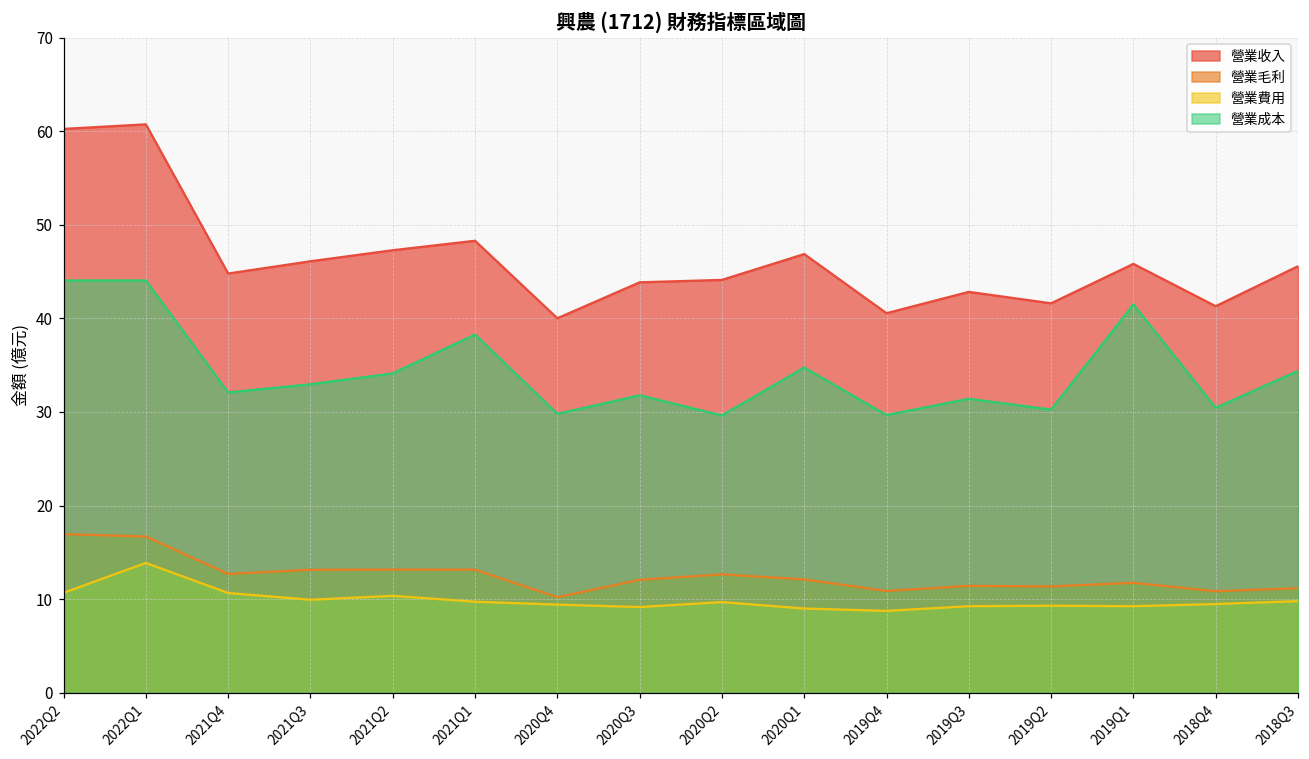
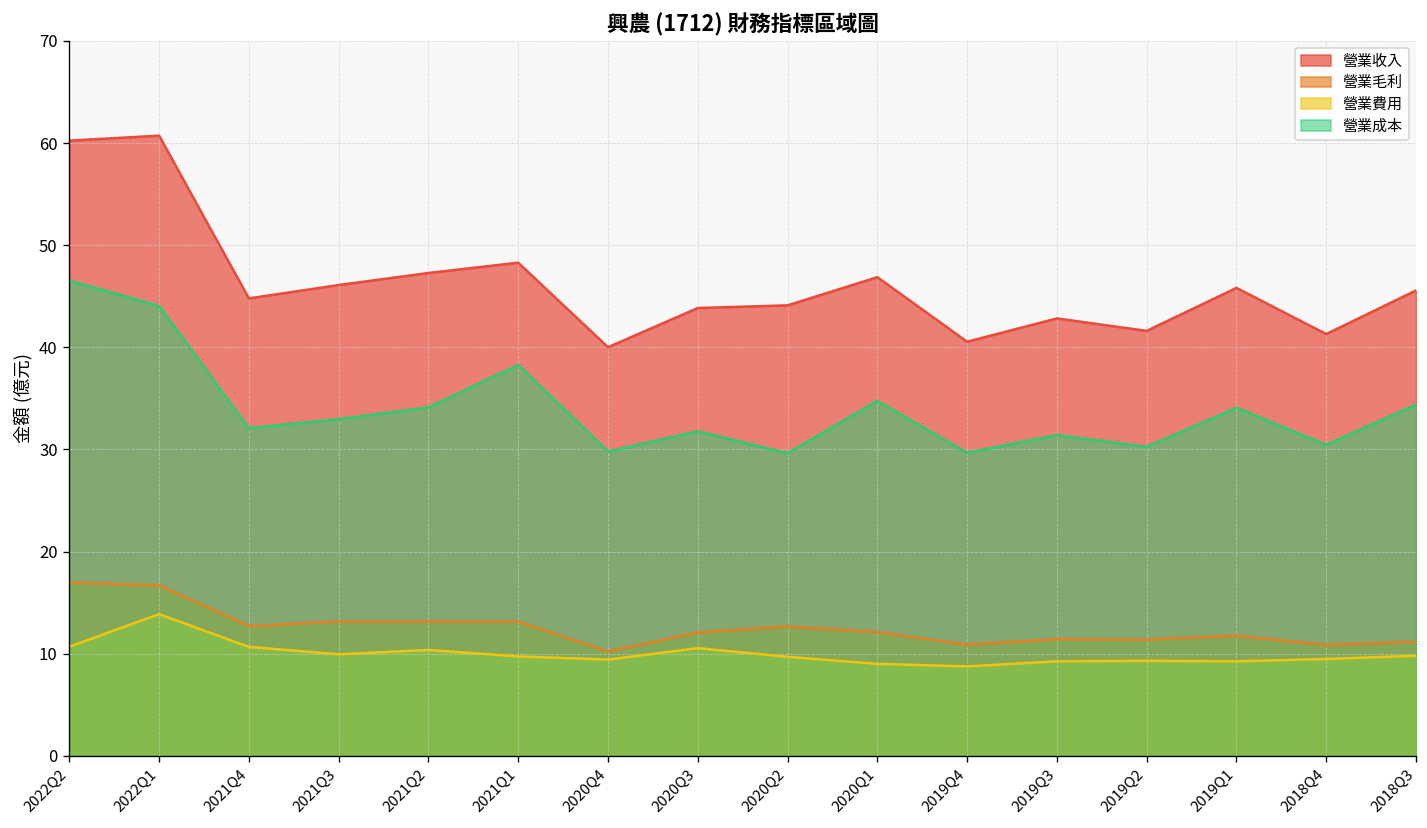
營業成本, 2022Q2: 44 -> 47
營業費用, 2020Q3: 9 -> 11
營業成本, 2019Q1: 41 -> 34
